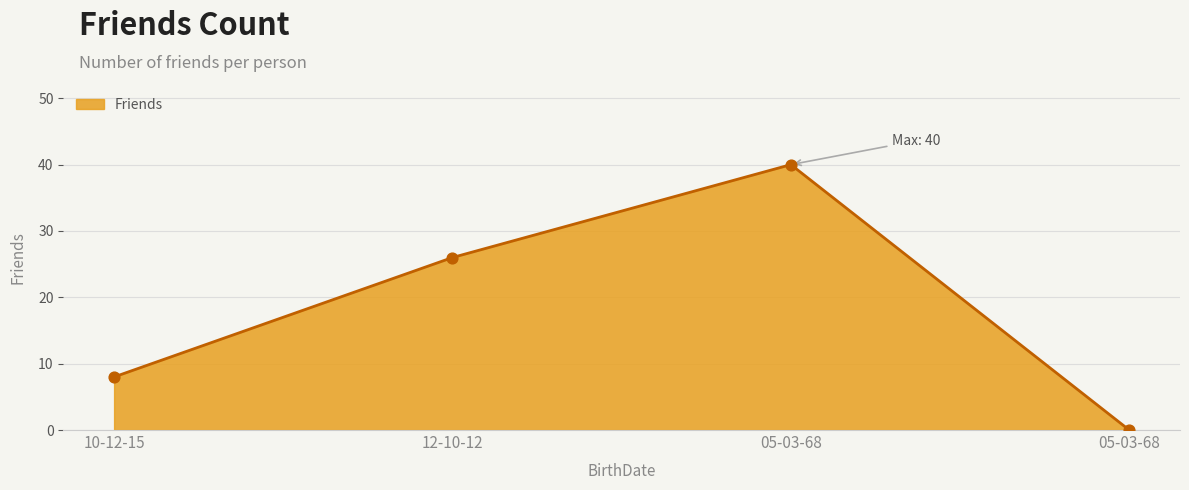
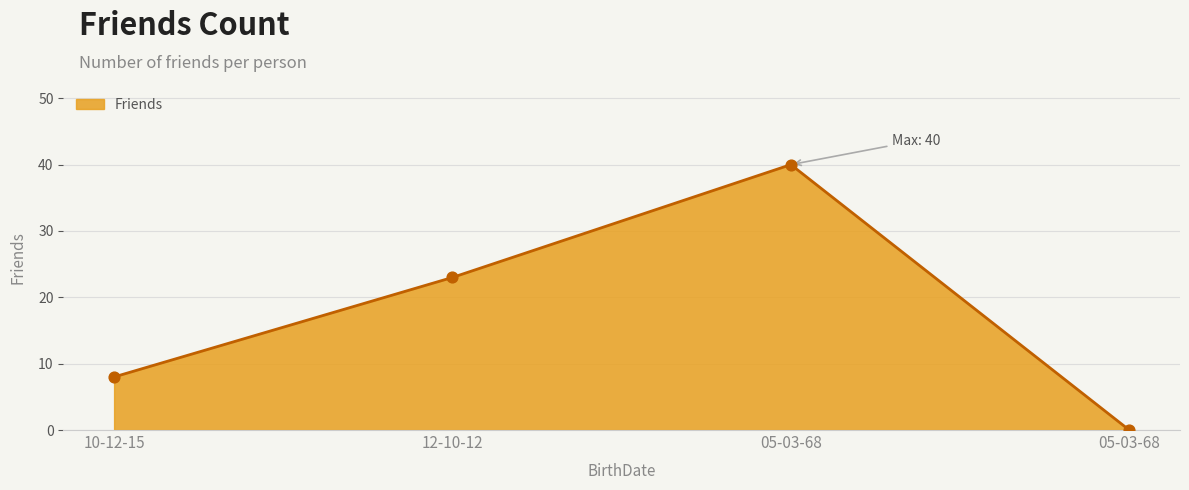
12-10-12: 26 -> 23
